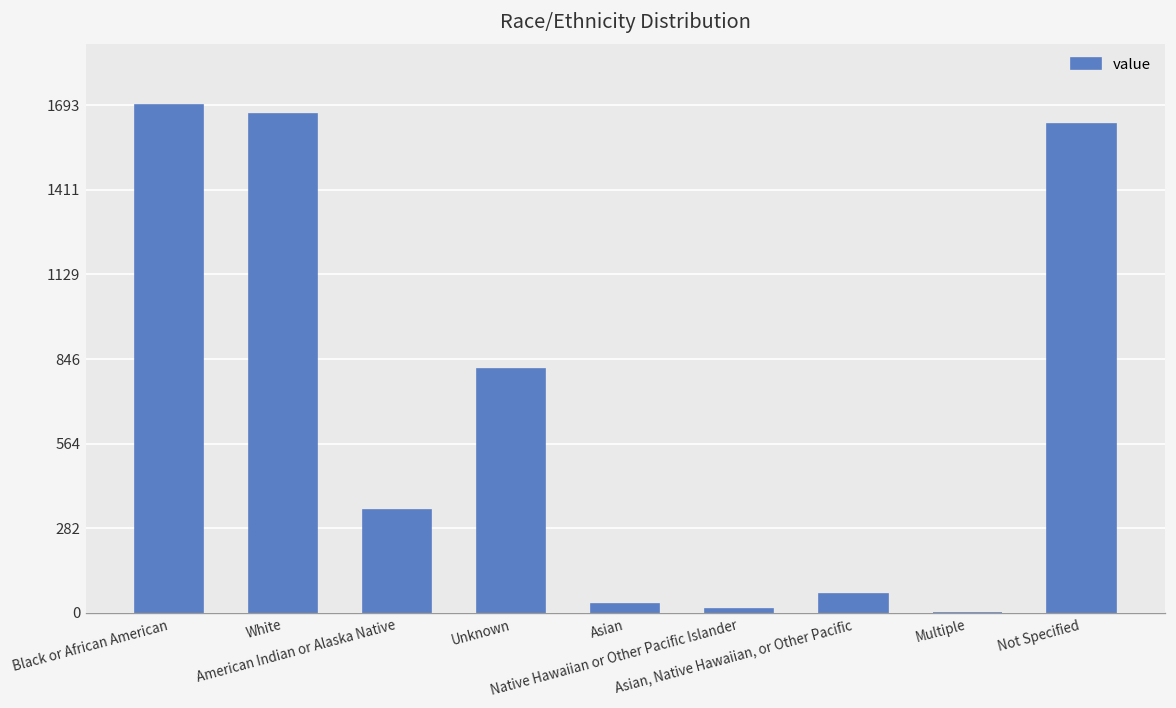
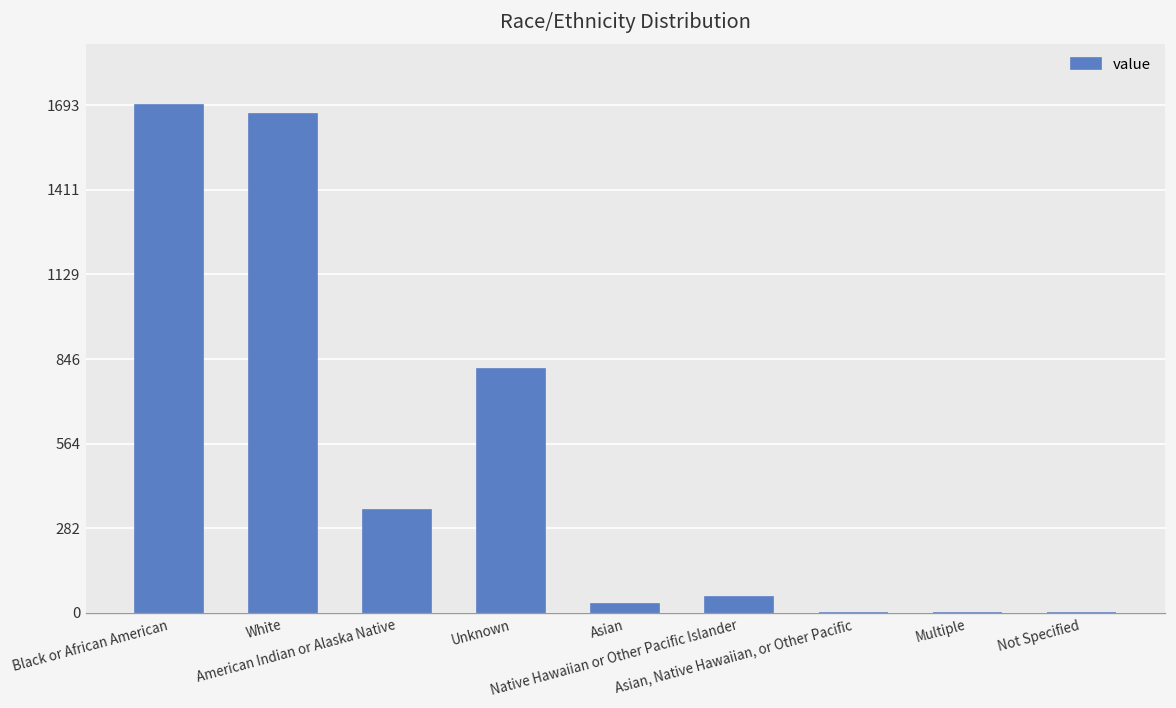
Native Hawaiian or Other Pacific Islander: 10 -> 50
Asian, Native Hawaiian, or Other Pacific: 60 -> 0
Not Specified: 1630 -> 0
